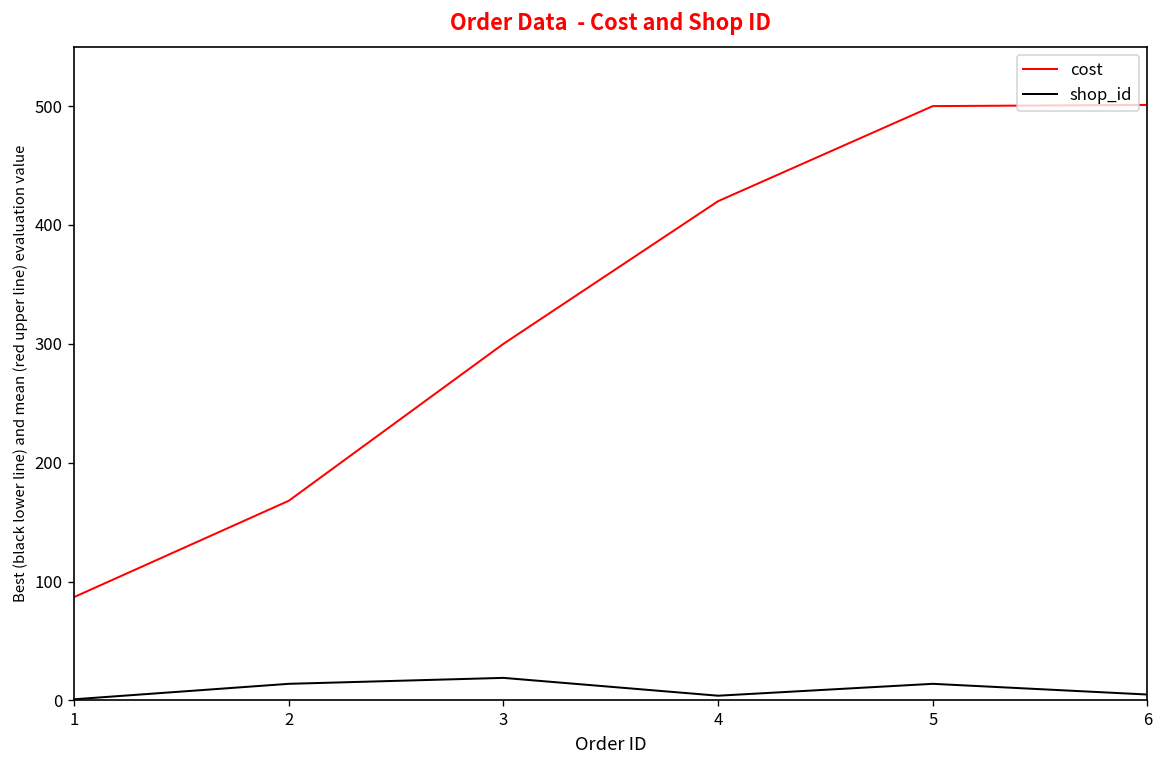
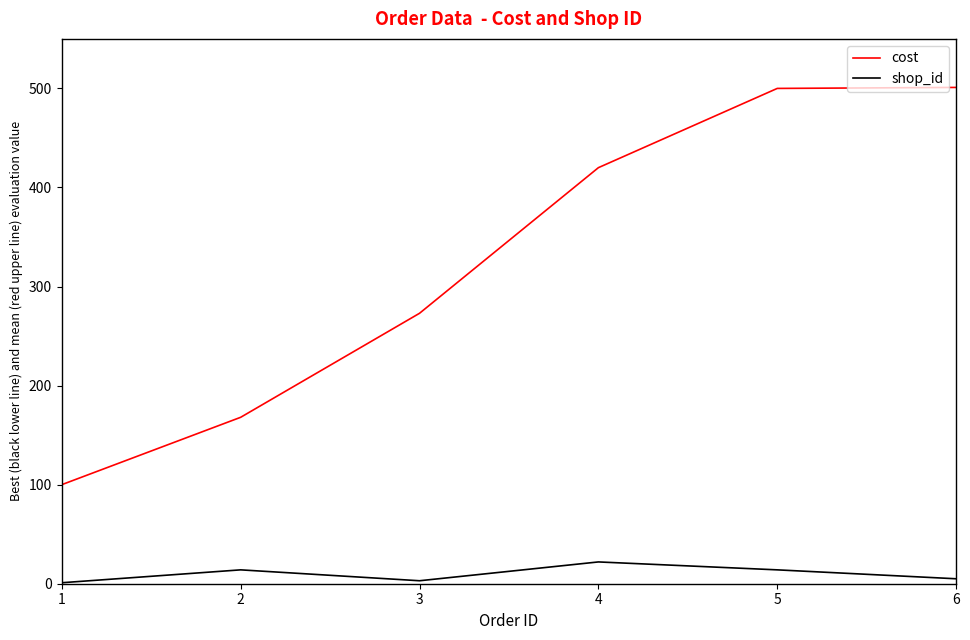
cost, 1: 90 -> 100
cost, 3: 300 -> 270
shop_id, 3: 20 -> 0
shop_id, 4: 0 -> 20
